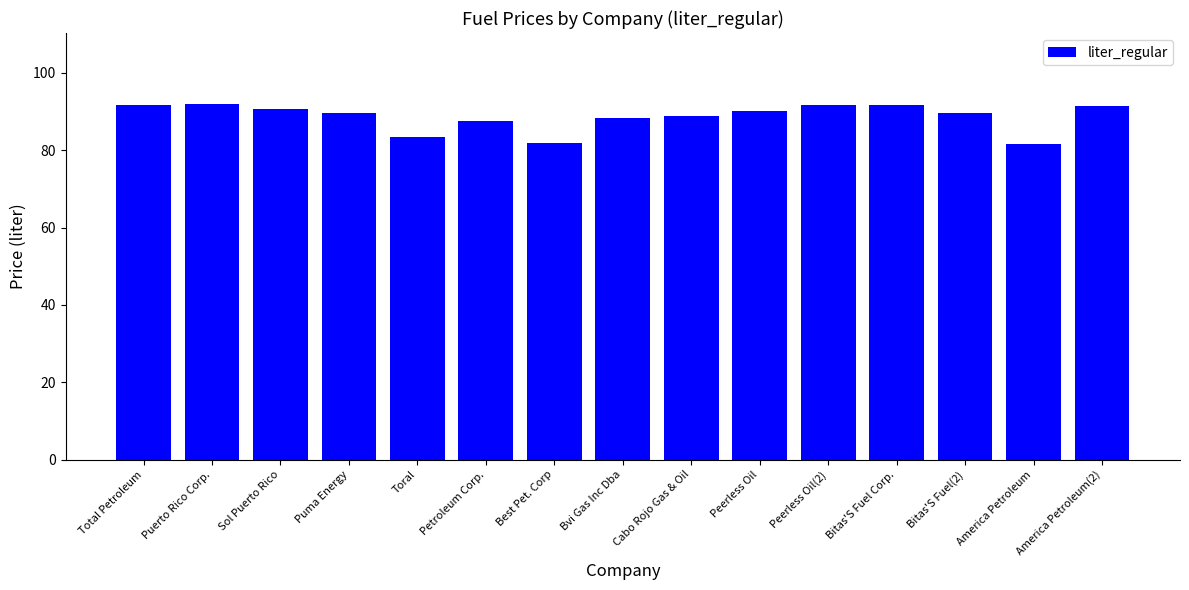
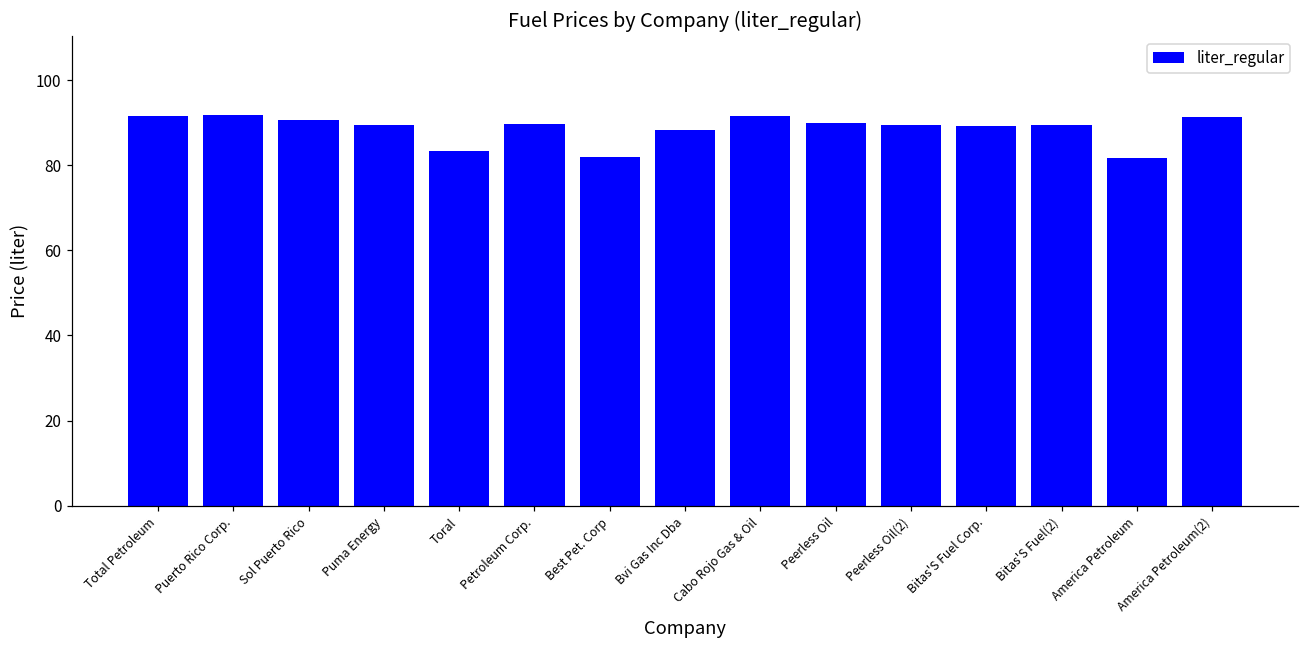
Petroleum Corp.: 88 -> 90
Cabo Rojo Gas & Oil: 89 -> 91
Peerless Oil(2): 92 -> 90
Bitas'S Fuel Corp.: 92 -> 89
